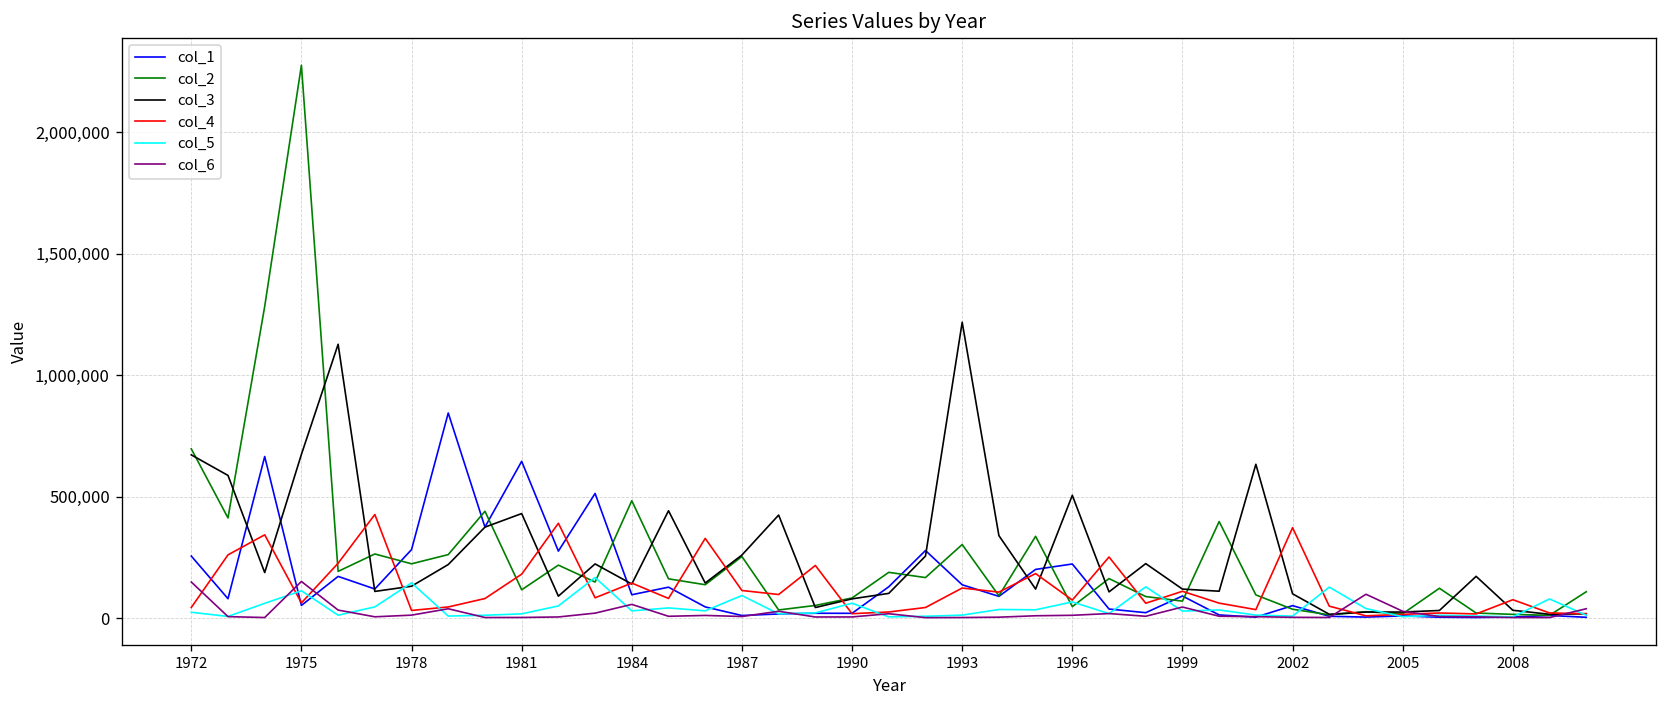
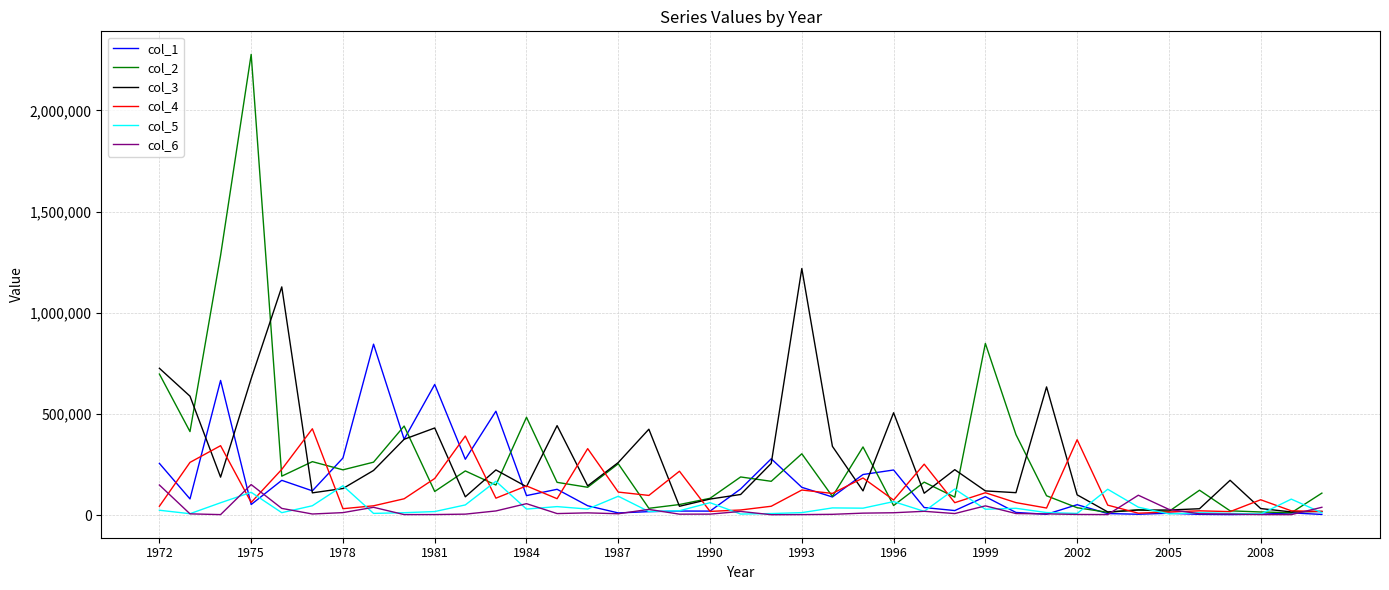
col_3, 1972: 670,000 -> 730,000
col_2, 1999: 70,000 -> 850,000
